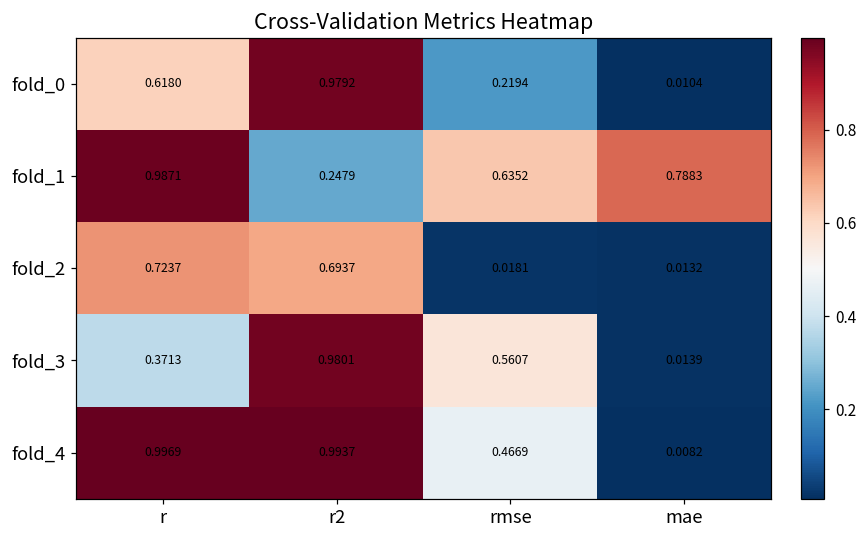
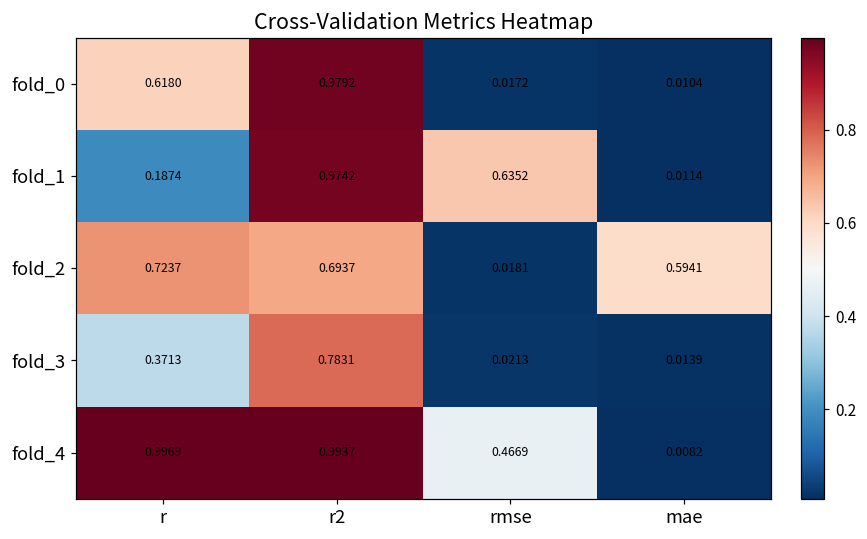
fold_0, rmse: 0.2194 -> 0.0172
fold_1, r: 0.9871 -> 0.1874
fold_1, r2: 0.2479 -> 0.9742
fold_1, mae: 0.7883 -> 0.0114
fold_2, mae: 0.0132 -> 0.5941
fold_3, r2: 0.9801 -> 0.7831
fold_3, rmse: 0.5607 -> 0.0213
